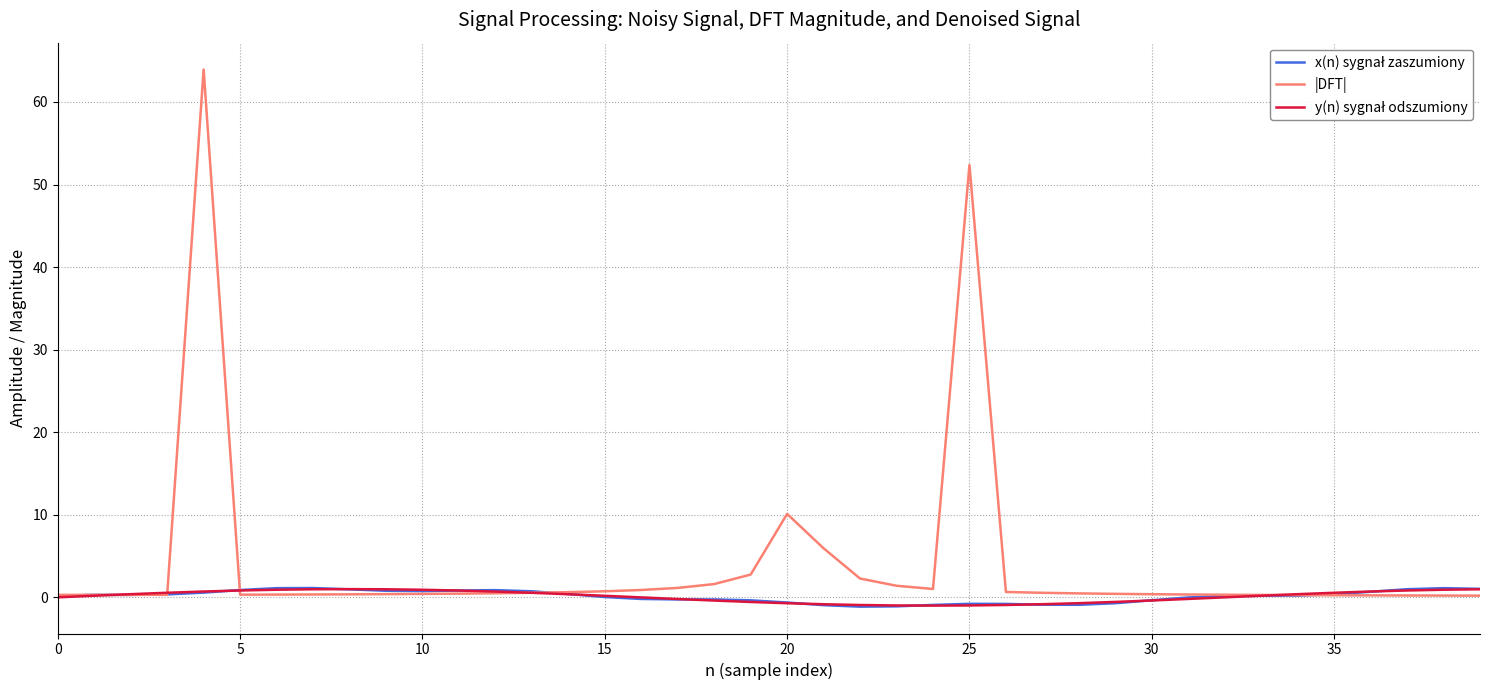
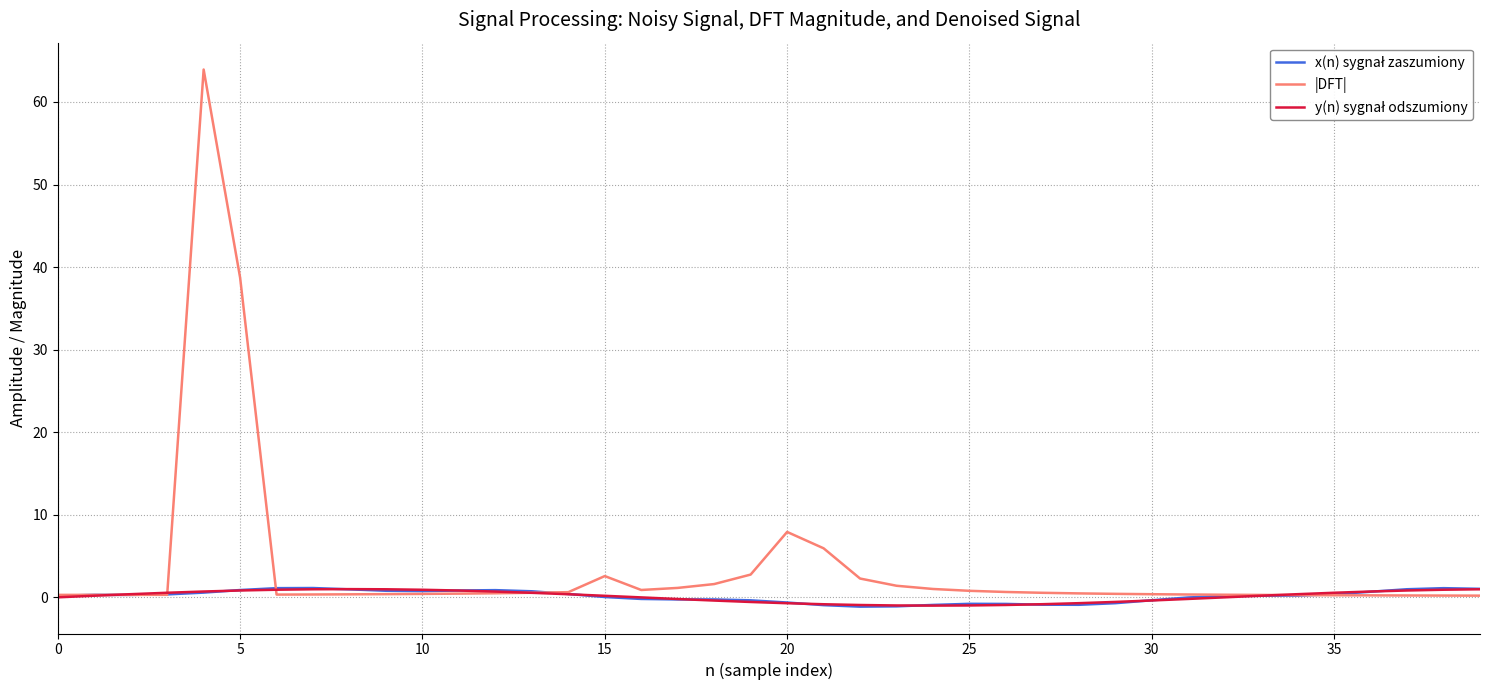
|DFT|, 5: 0 -> 39
|DFT|, 15: 1 -> 3
|DFT|, 20: 10 -> 8
|DFT|, 25: 52 -> 1
